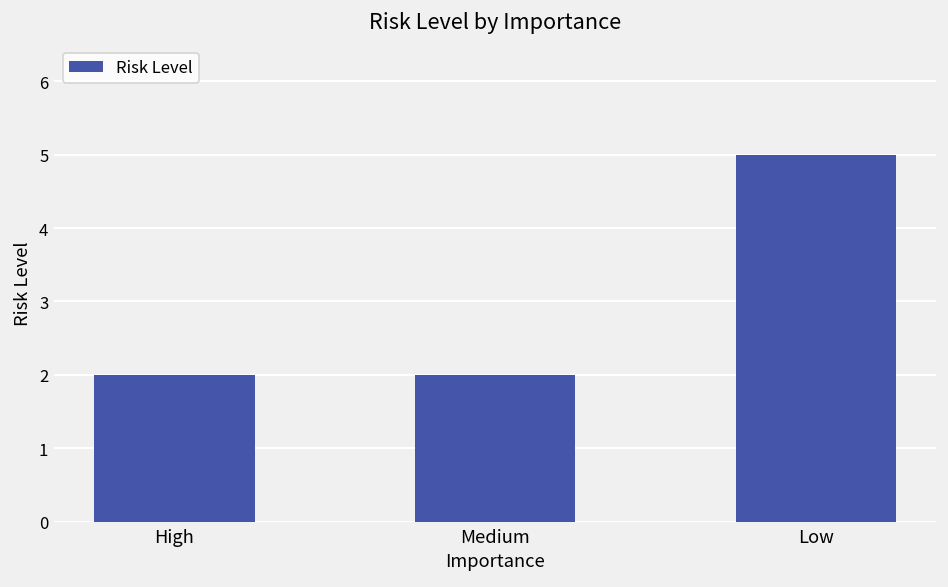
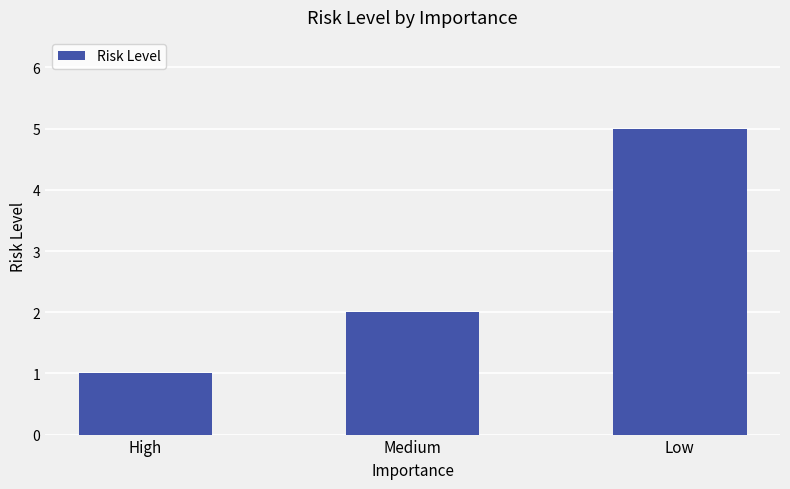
High: 2 -> 1
